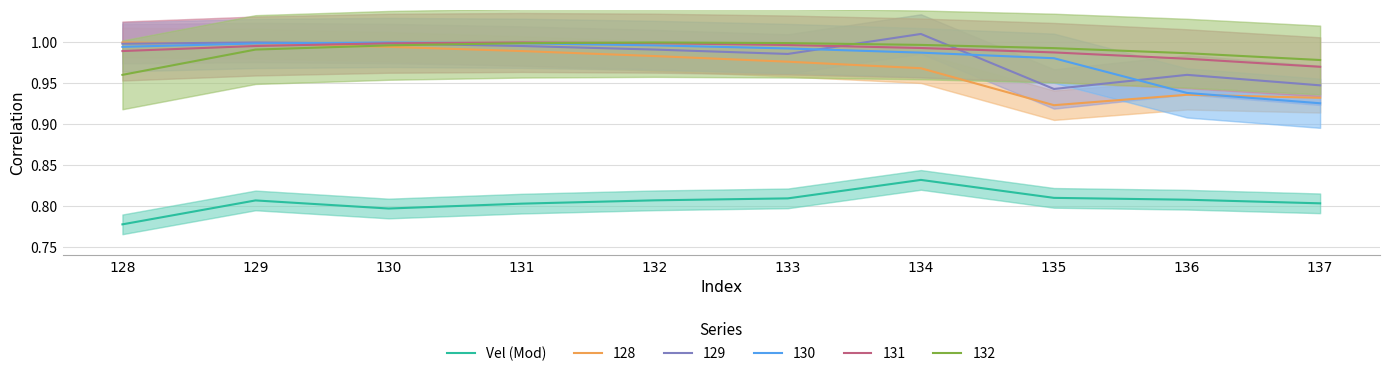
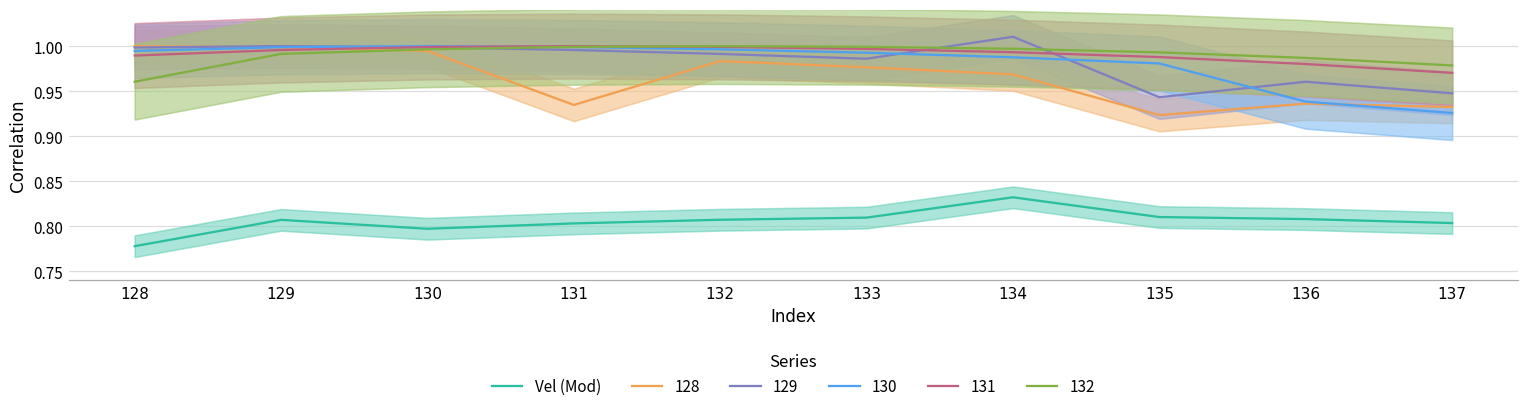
128, 131: 0.99 -> 0.93
